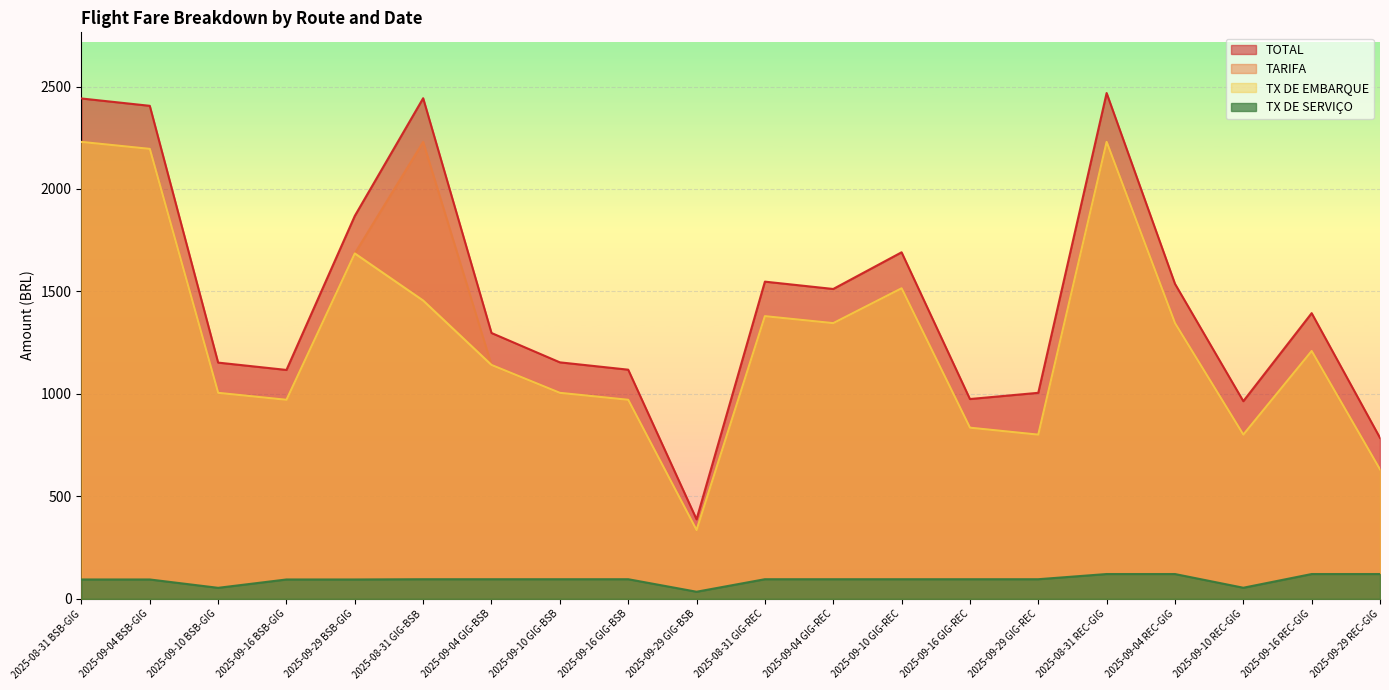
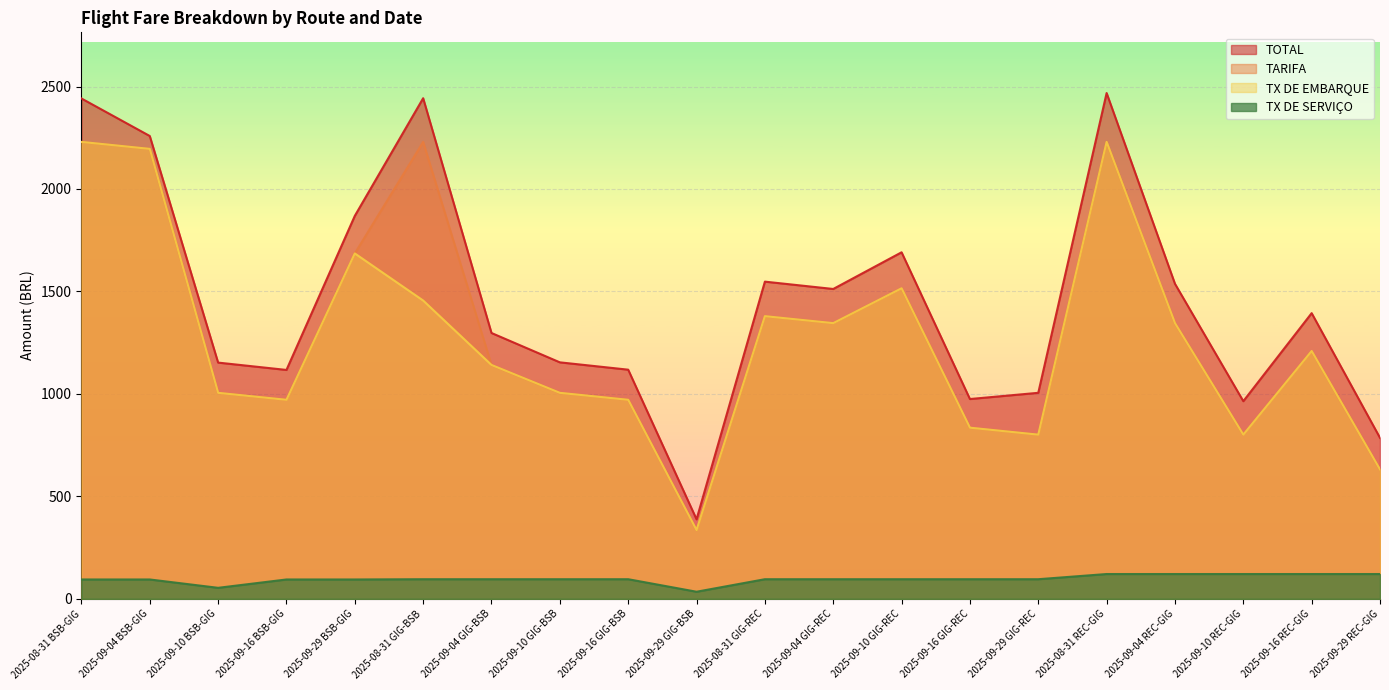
TOTAL, 2025-09-04 BSB-GIG: 2410 -> 2260
TX DE SERVIÇO, 2025-09-10 REC-GIG: 50 -> 120
